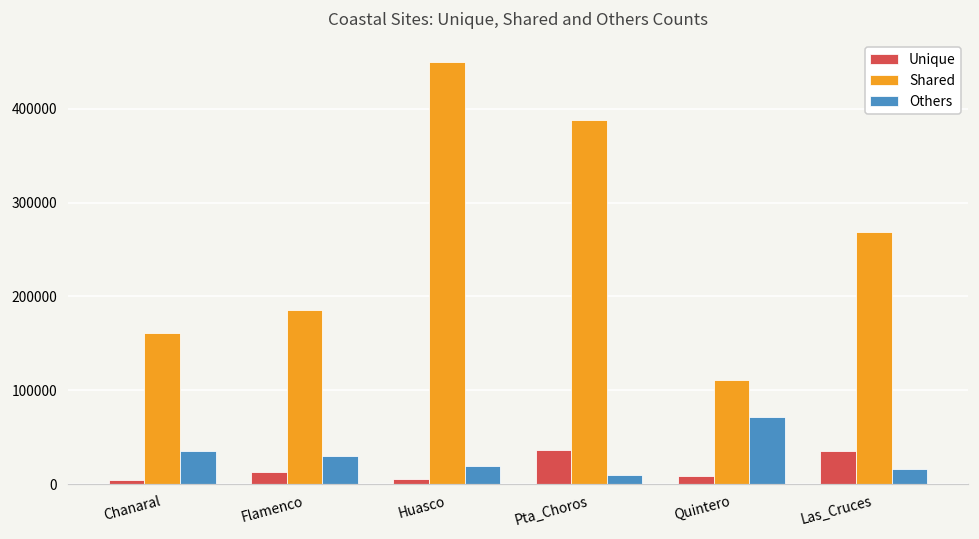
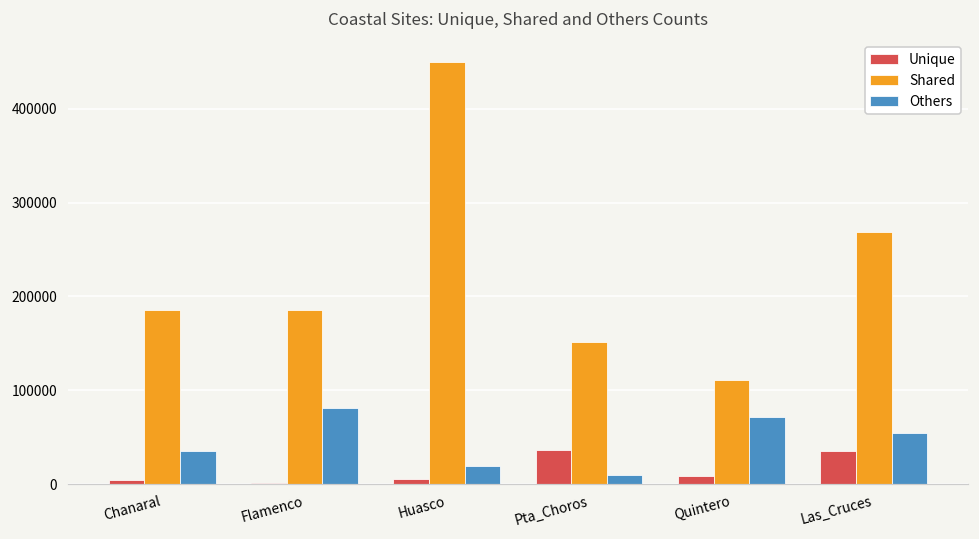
Shared, Chanaral: 160000 -> 190000
Unique, Flamenco: 10000 -> 0
Others, Flamenco: 30000 -> 80000
Shared, Pta_Choros: 390000 -> 150000
Others, Las_Cruces: 20000 -> 50000
